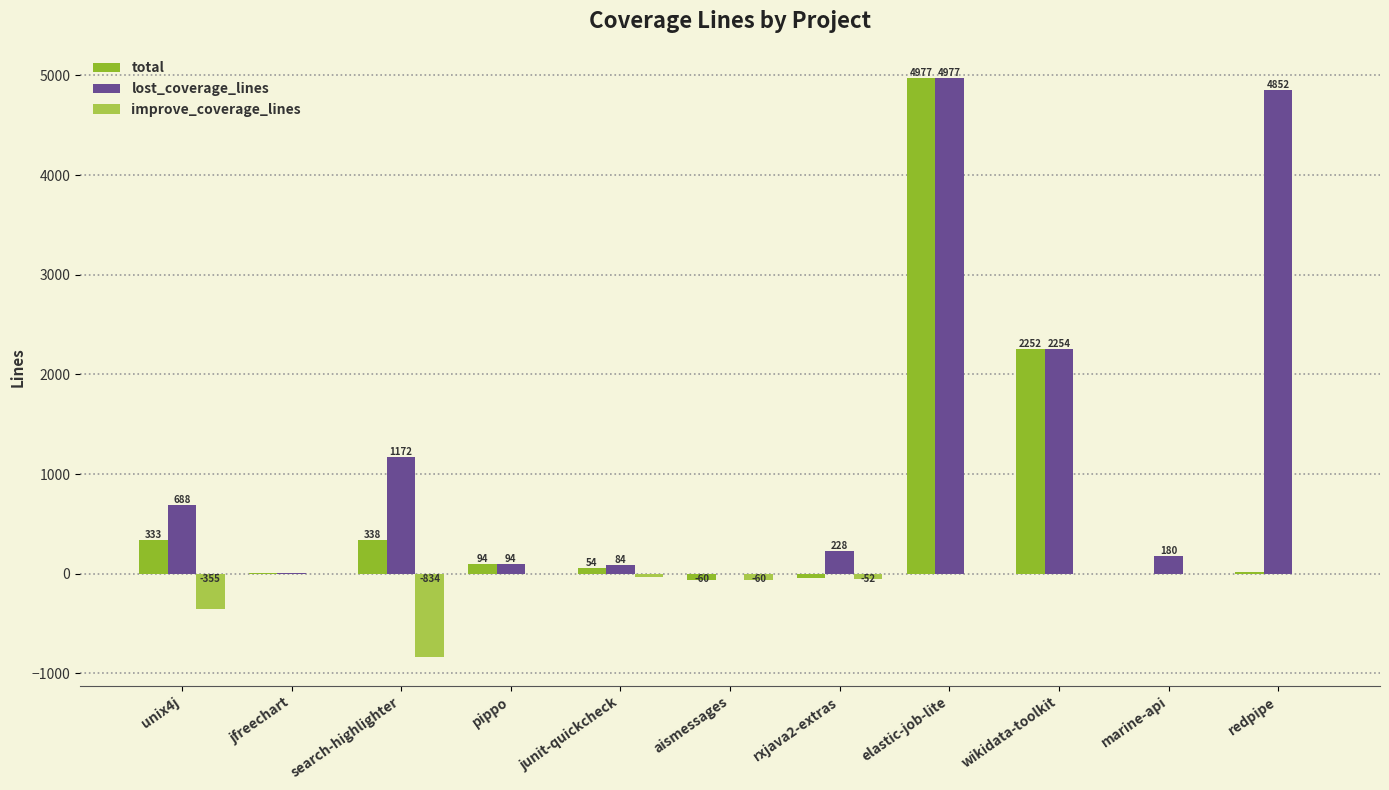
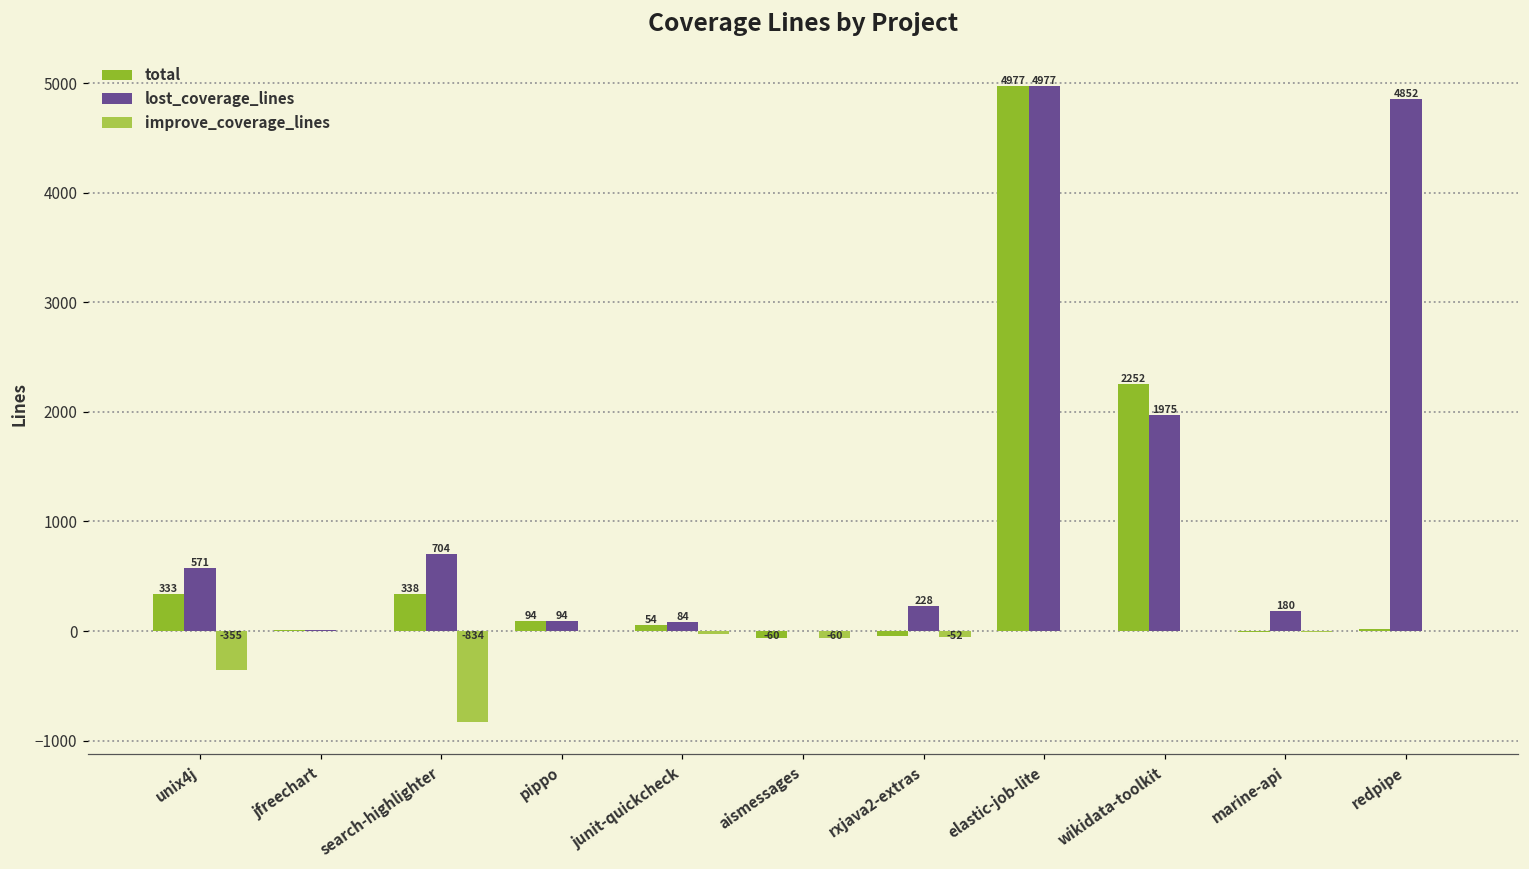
lost_coverage_lines, unix4j: 688 -> 571
lost_coverage_lines, search-highlighter: 1172 -> 704
lost_coverage_lines, wikidata-toolkit: 2254 -> 1975
